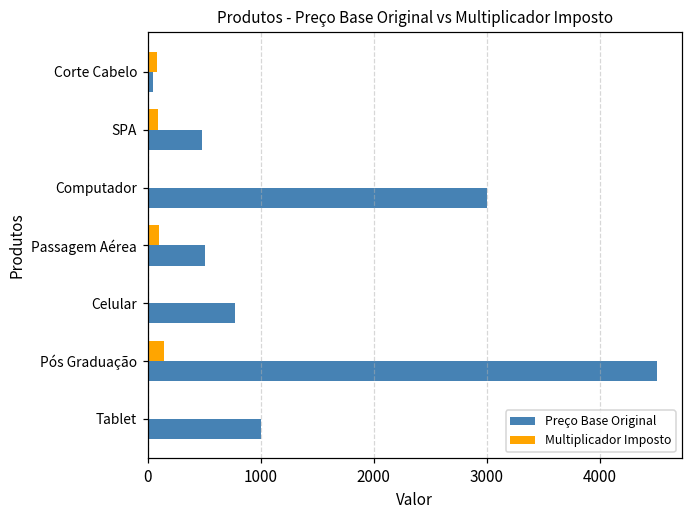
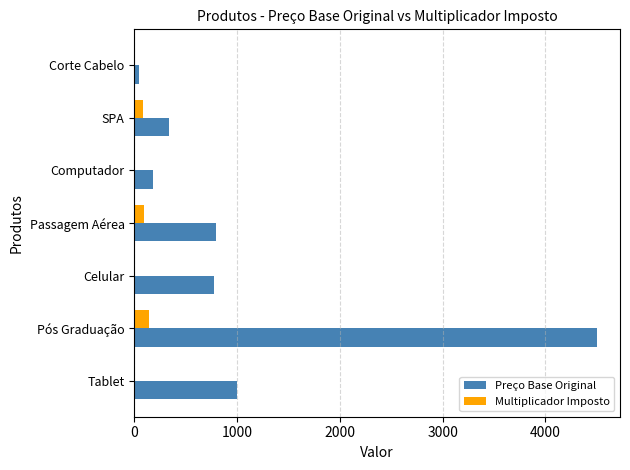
Multiplicador Imposto, Corte Cabelo: 80 -> 0
Preço Base Original, SPA: 480 -> 340
Preço Base Original, Computador: 3000 -> 180
Preço Base Original, Passagem Aérea: 500 -> 800
